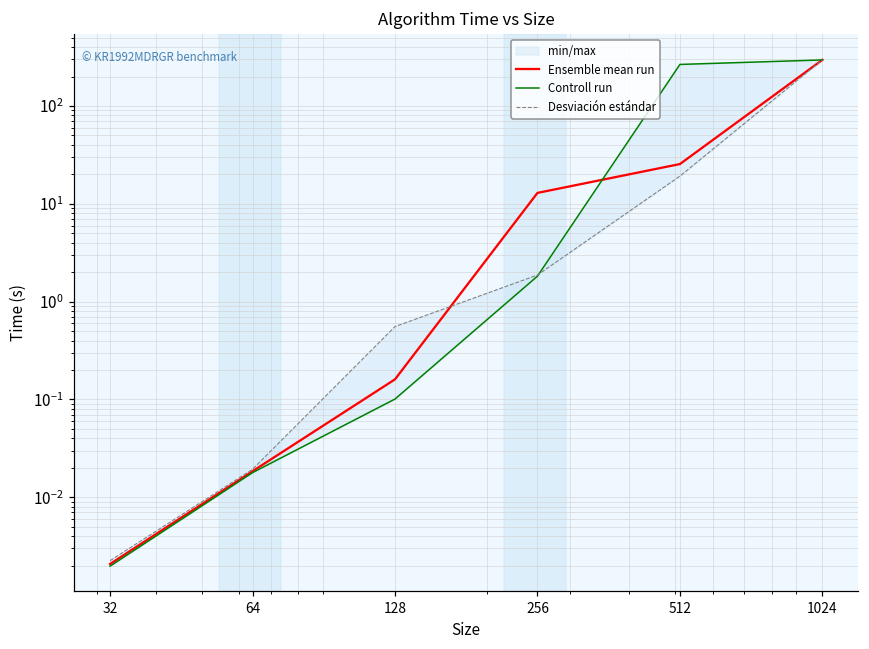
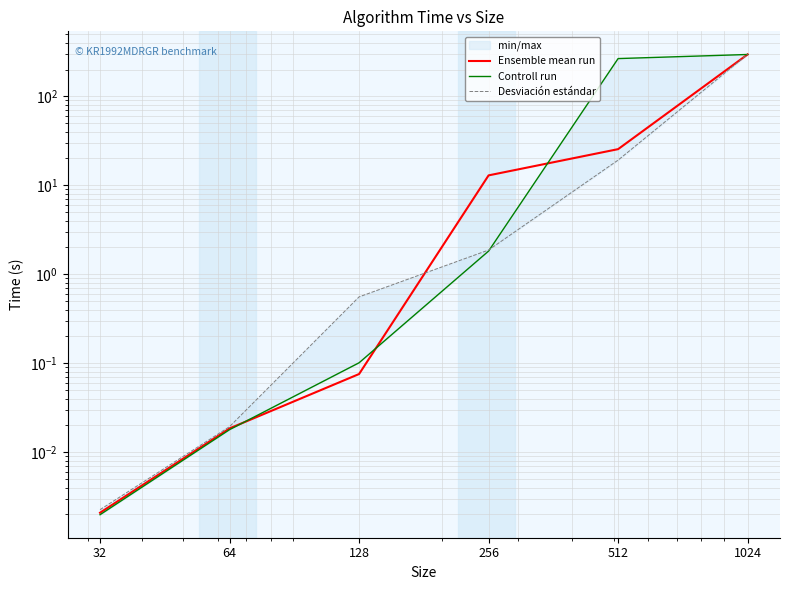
Ensemble mean run, 128: 0.16 -> 0.08
